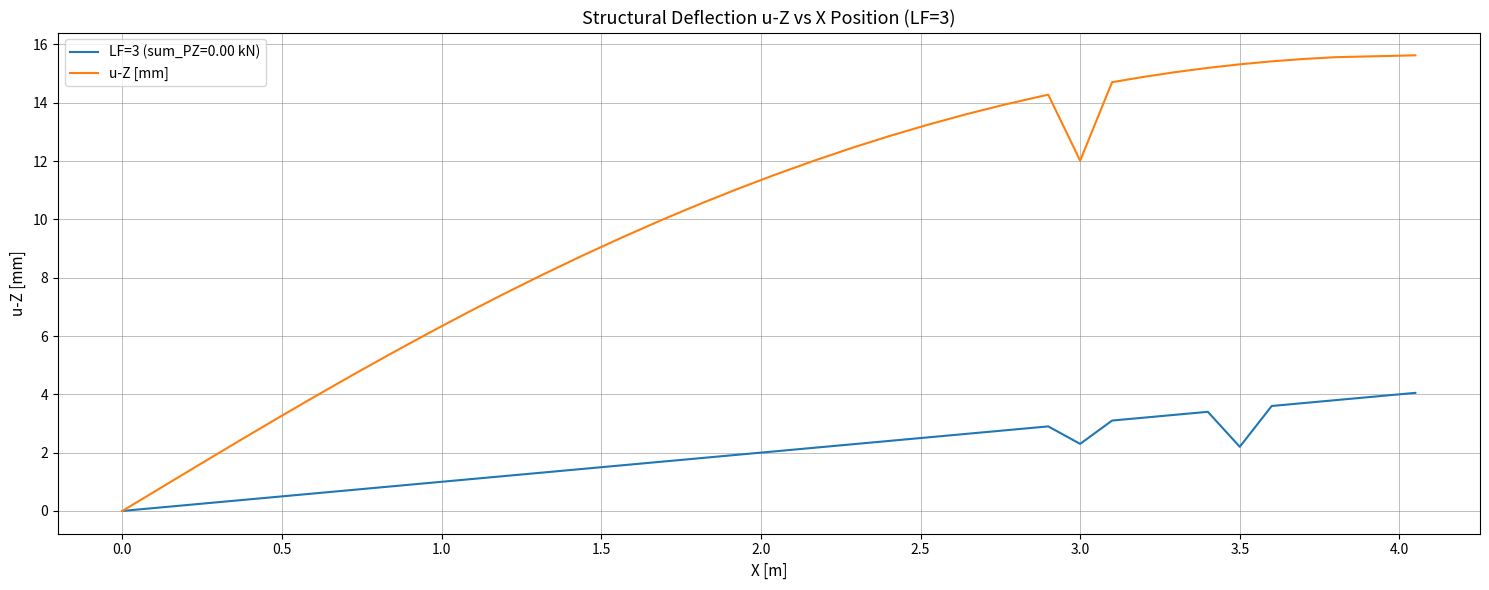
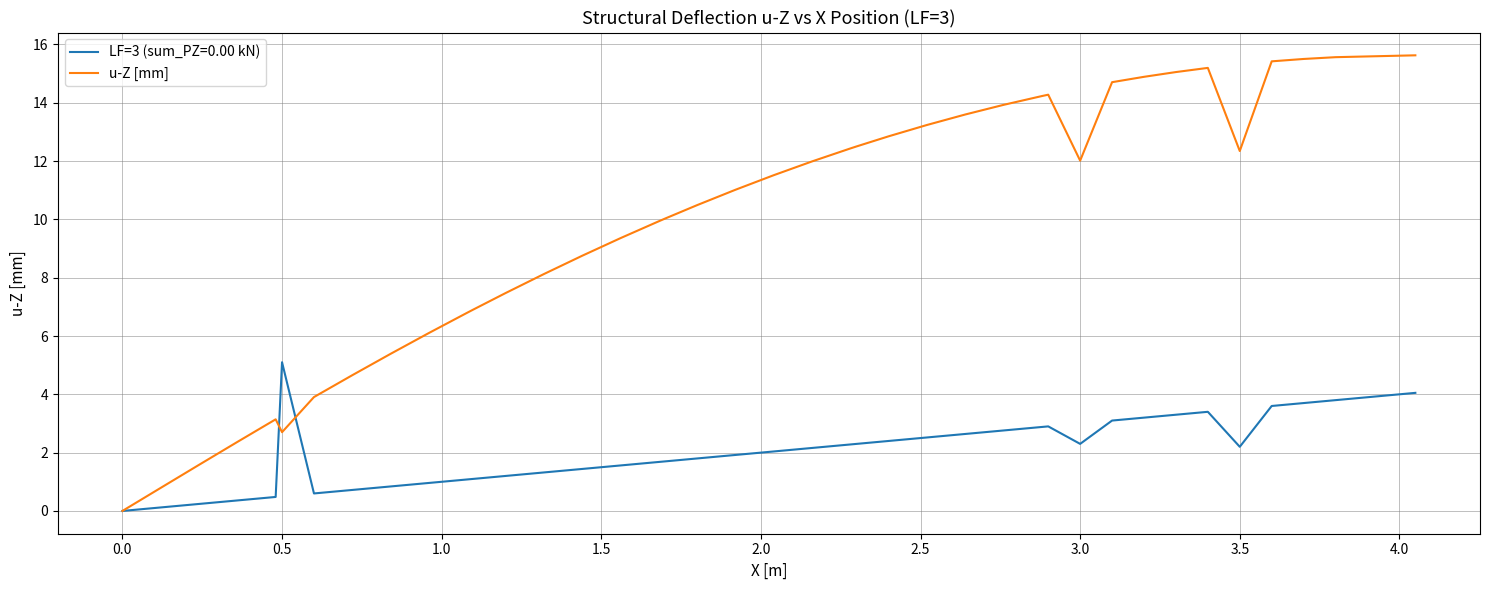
LF=3 (sum_PZ=0.00 kN), 0.5: 0.5 -> 5.1
u-Z [mm], 0.5: 3.3 -> 2.7
u-Z [mm], 3.5: 15.3 -> 12.3
